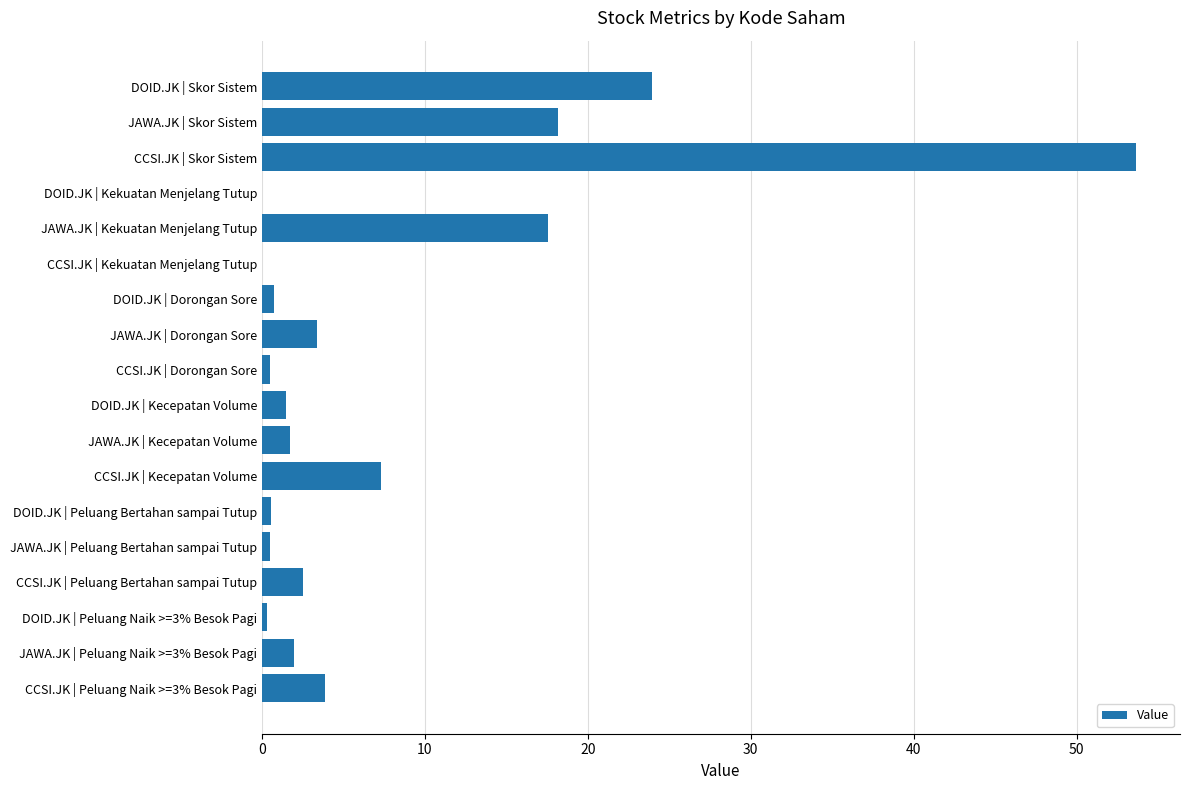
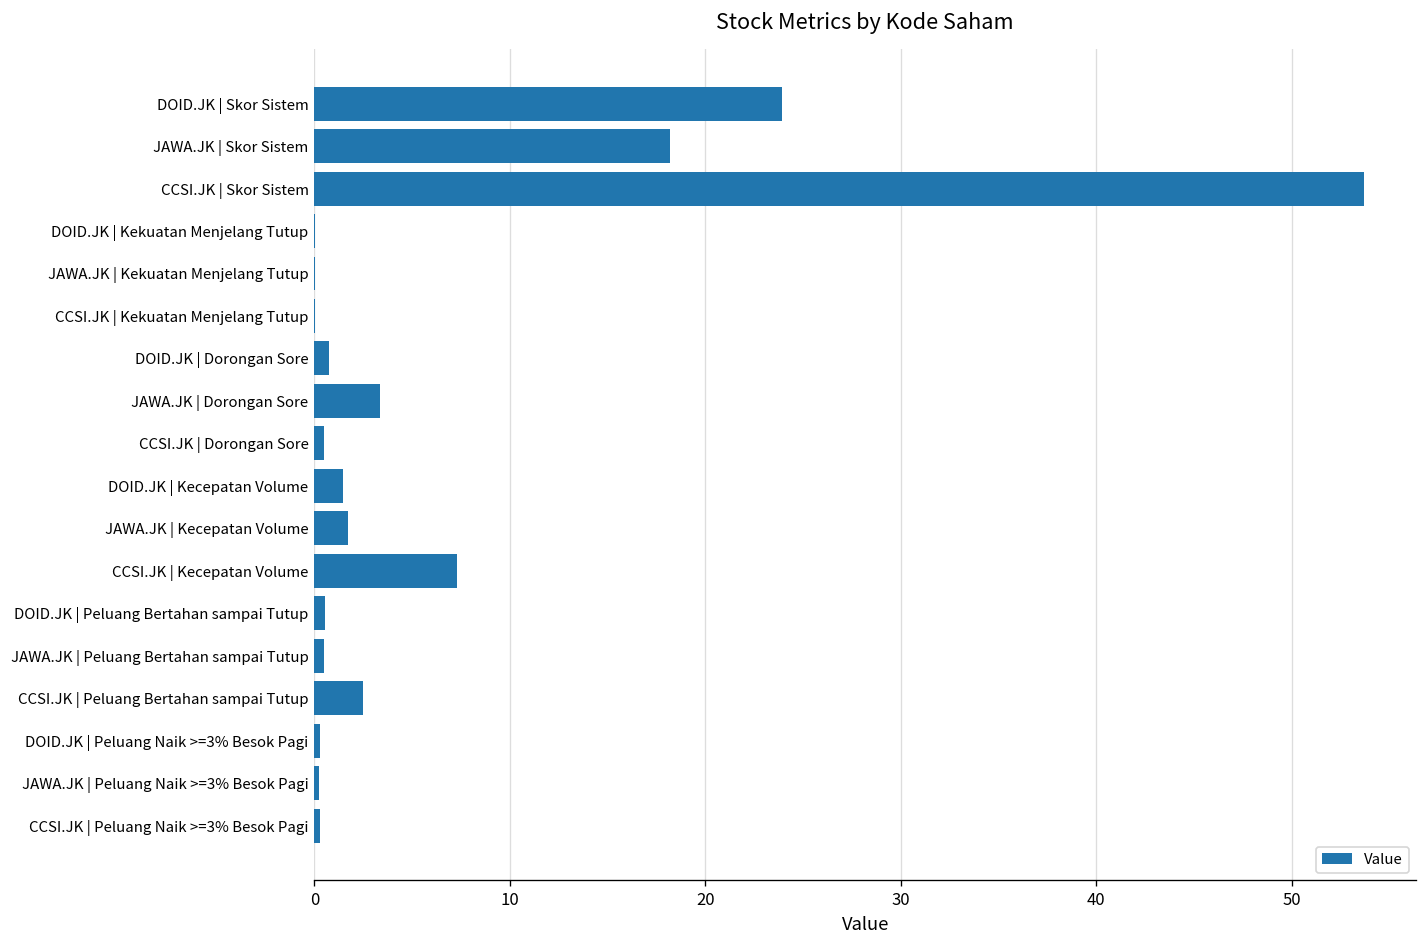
JAWA.JK | Kekuatan Menjelang Tutup: 17.6 -> 0.0
JAWA.JK | Peluang Naik >=3% Besok Pagi: 2.0 -> 0.2
CCSI.JK | Peluang Naik >=3% Besok Pagi: 3.9 -> 0.3
